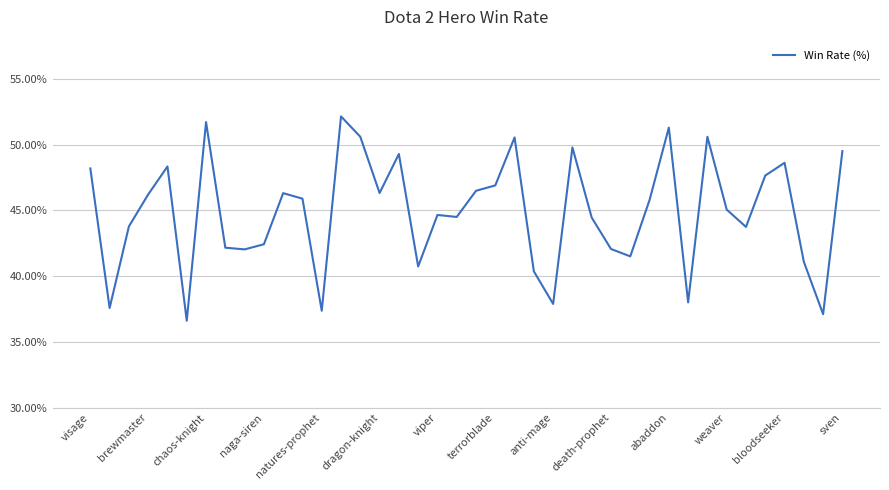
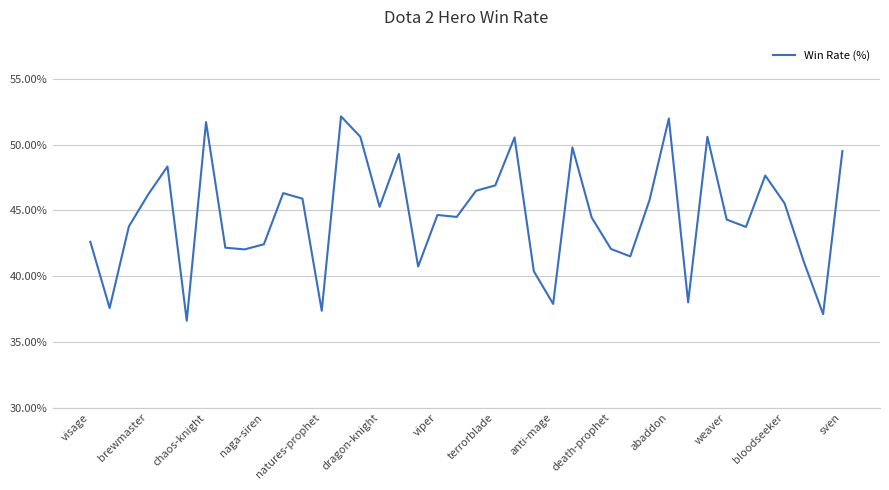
visage: 48.2% -> 42.6%
dragon-knight: 46.3% -> 45.3%
abaddon: 51.3% -> 52.0%
weaver: 45.1% -> 44.3%
bloodseeker: 48.6% -> 45.6%
